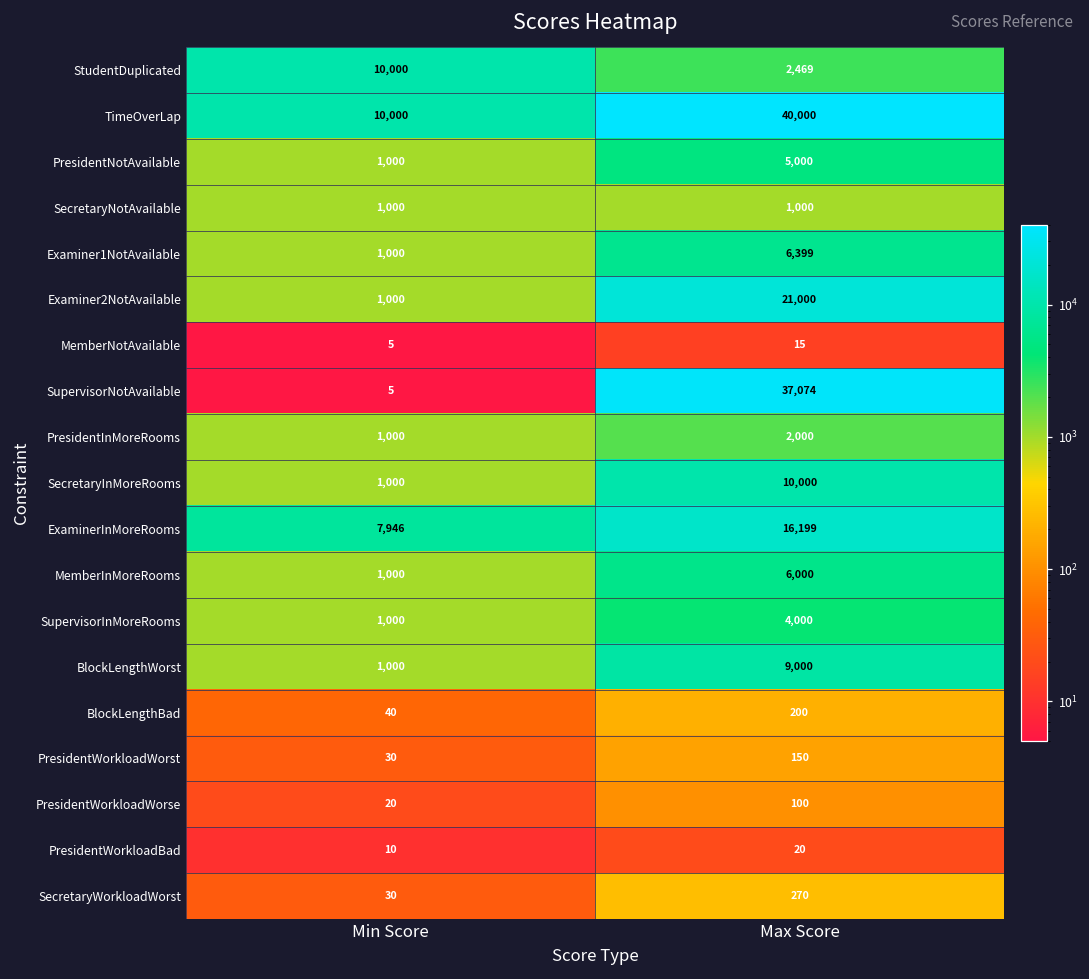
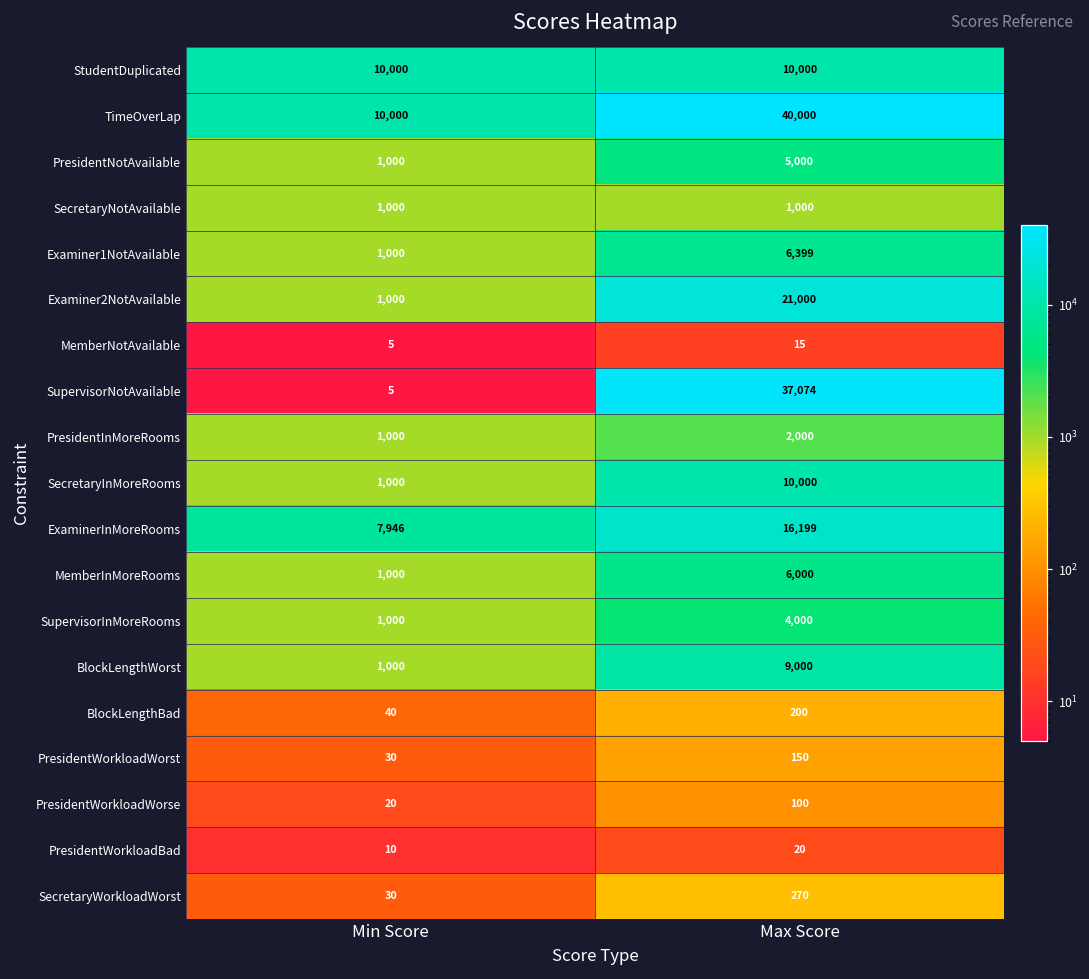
StudentDuplicated, Max Score: 2,469 -> 10,000
